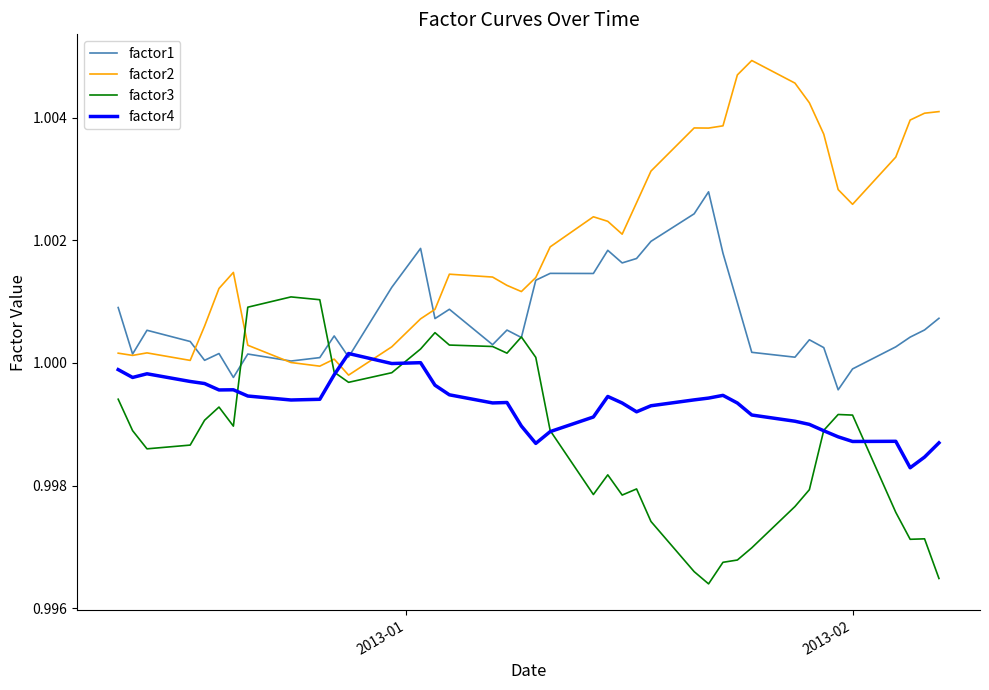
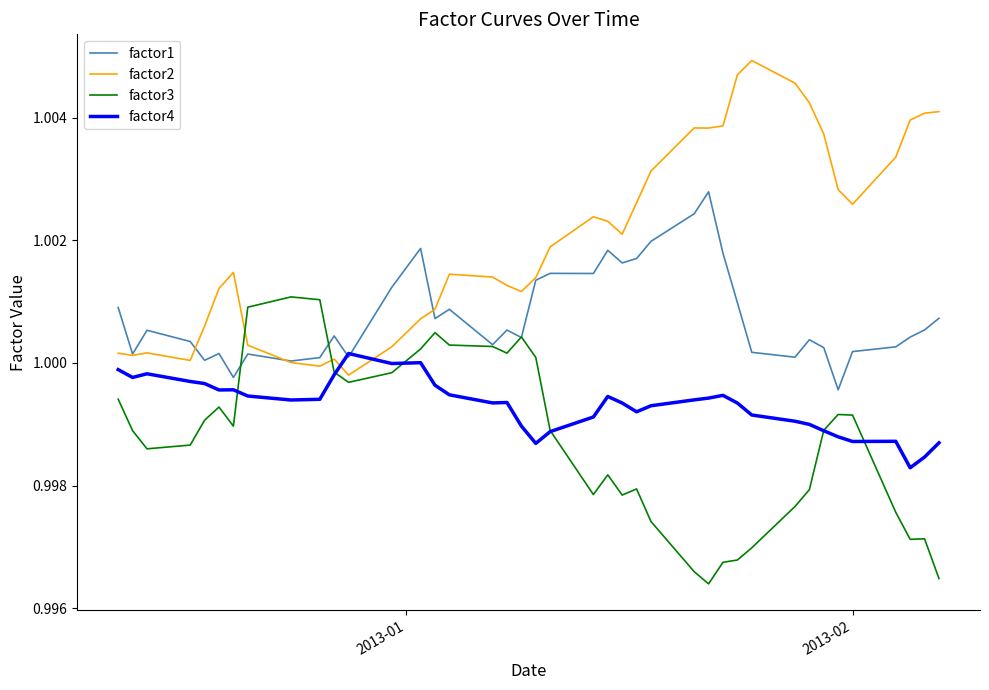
factor1, 2013-02: 0.9999 -> 1.0002
